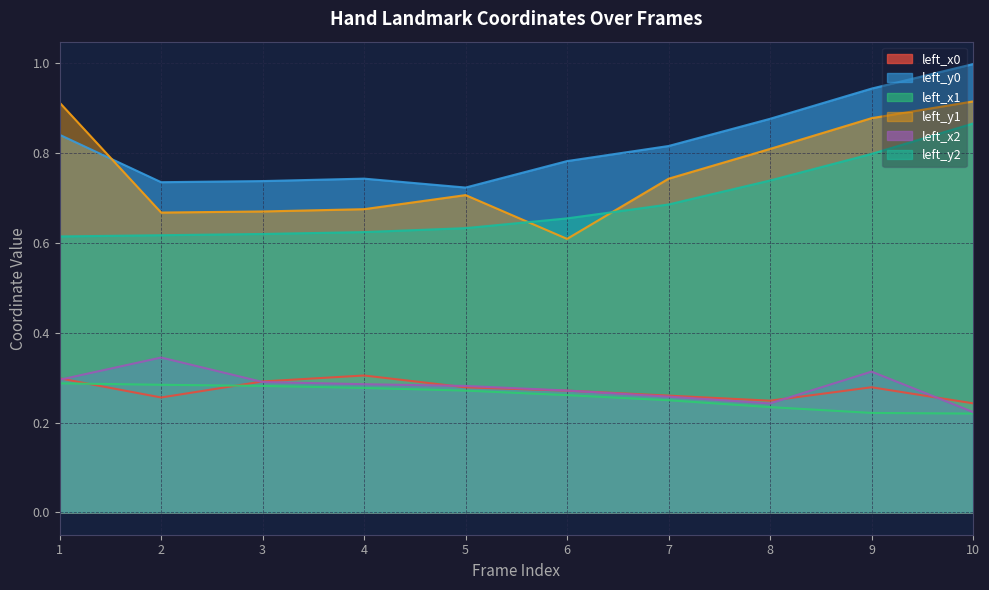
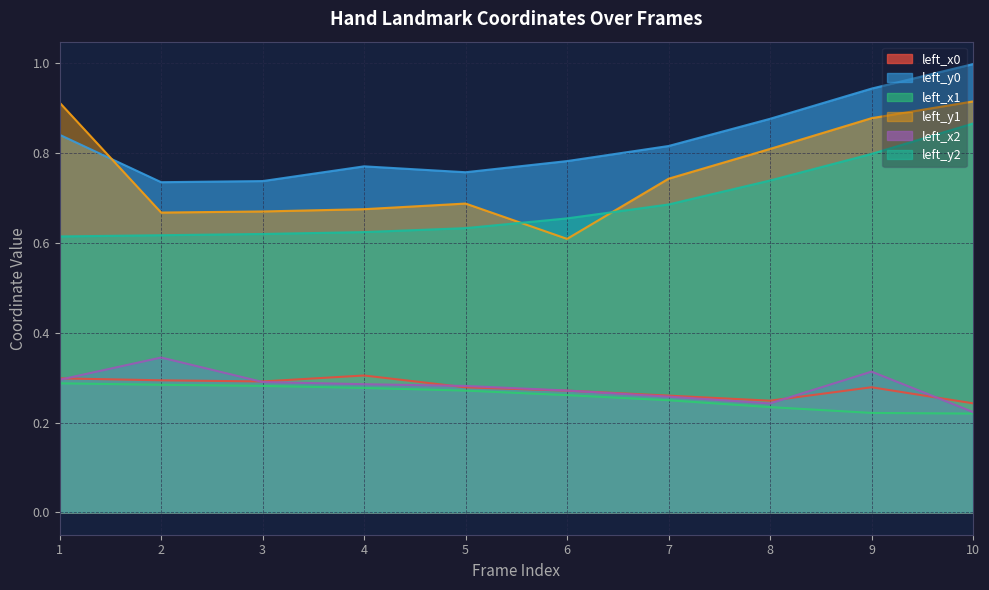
left_x0, 2: 0.26 -> 0.29
left_y0, 4: 0.74 -> 0.77
left_y0, 5: 0.72 -> 0.76
left_y1, 5: 0.71 -> 0.69
